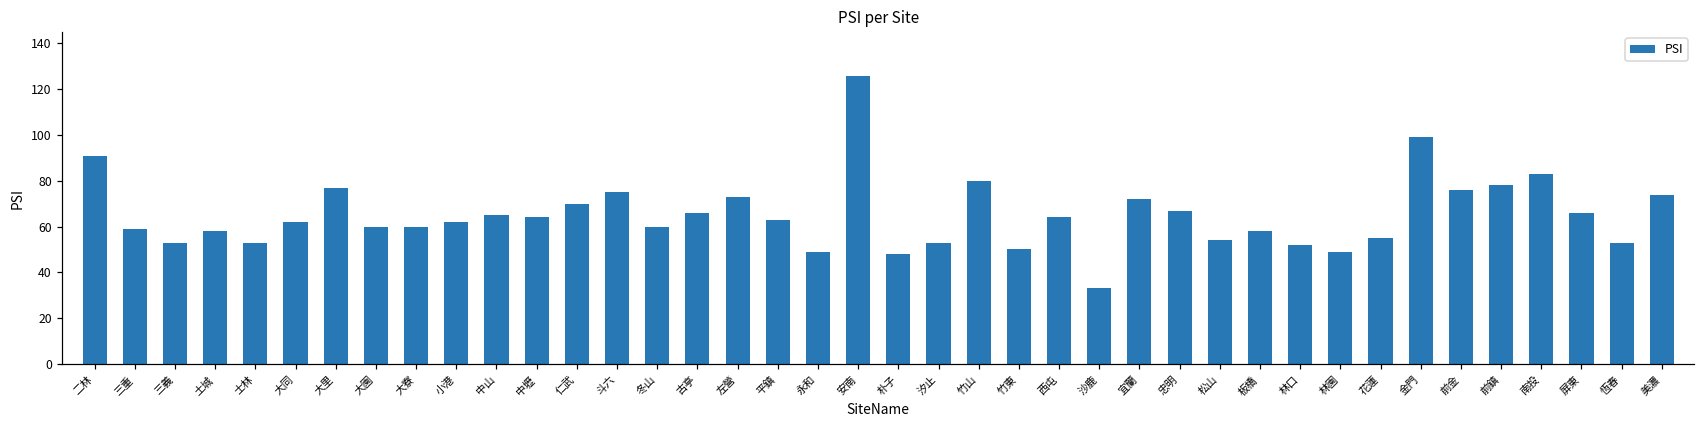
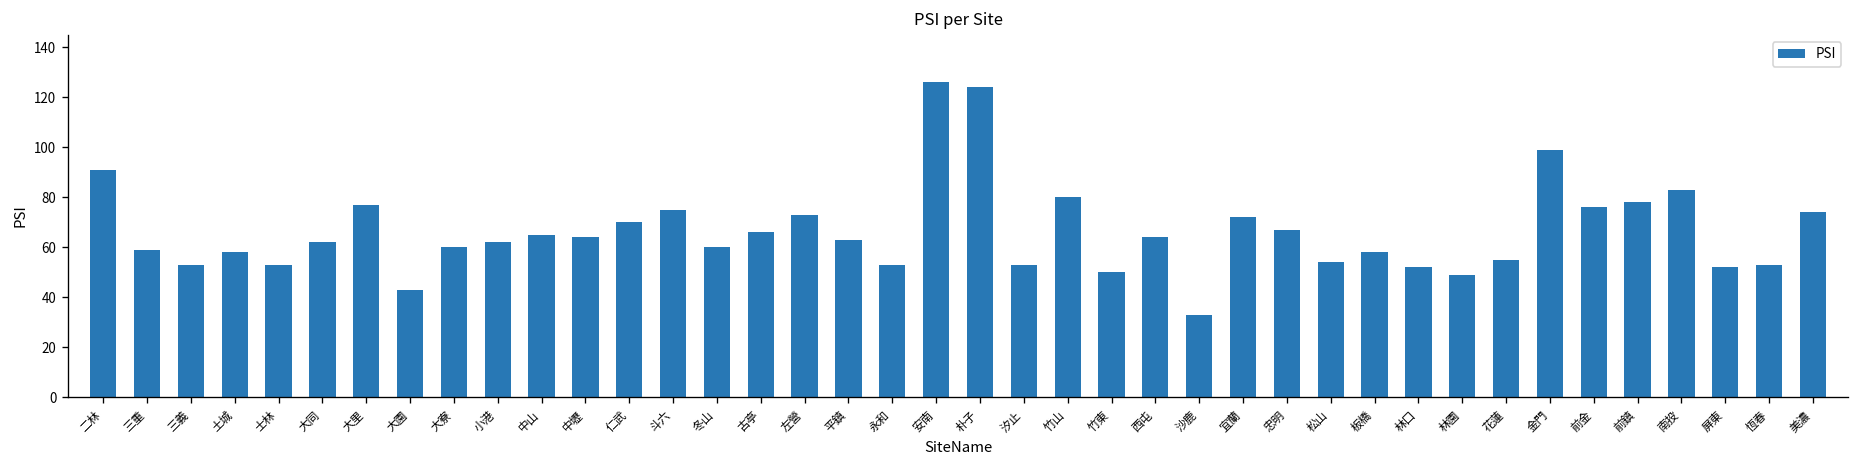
大園: 60 -> 43
永和: 49 -> 53
朴子: 48 -> 124
屏東: 66 -> 52
